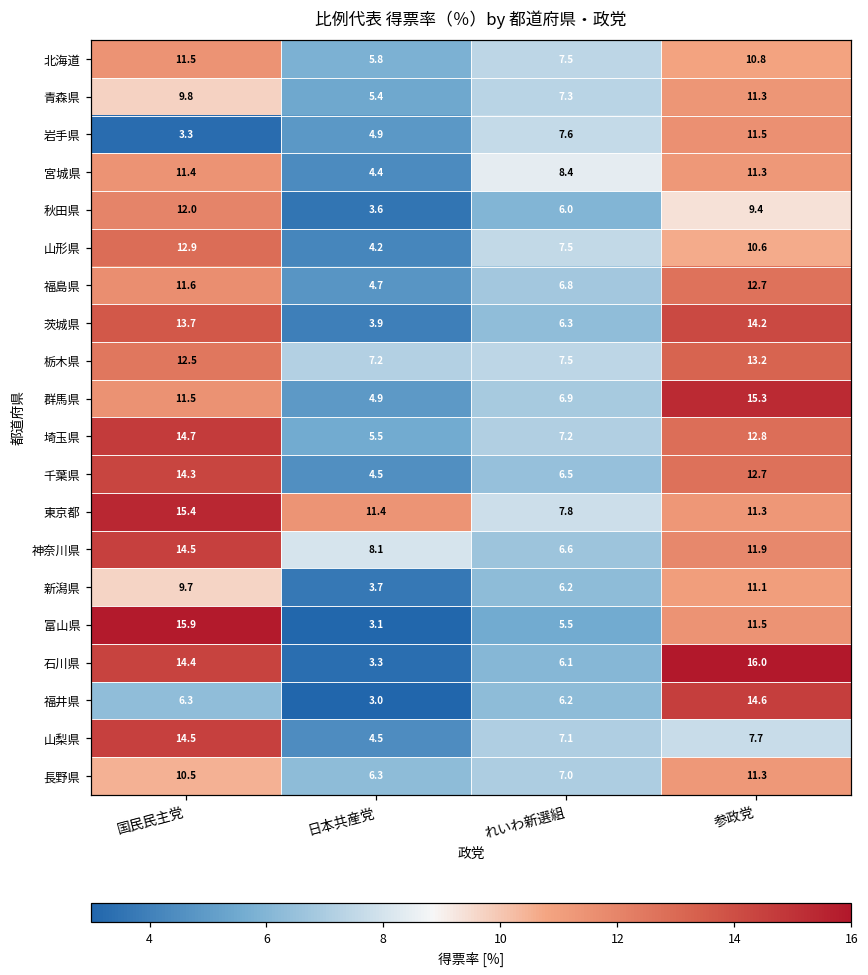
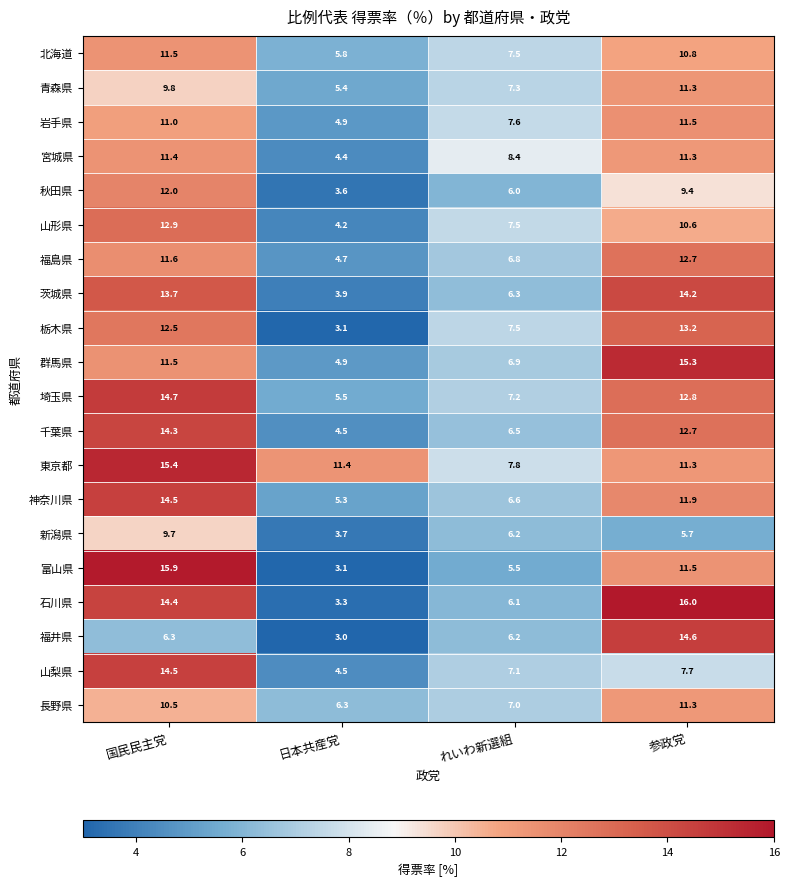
岩手県, 国民民主党: 3.3 -> 11.0
栃木県, 日本共産党: 7.2 -> 3.1
神奈川県, 日本共産党: 8.1 -> 5.3
新潟県, 参政党: 11.1 -> 5.7
